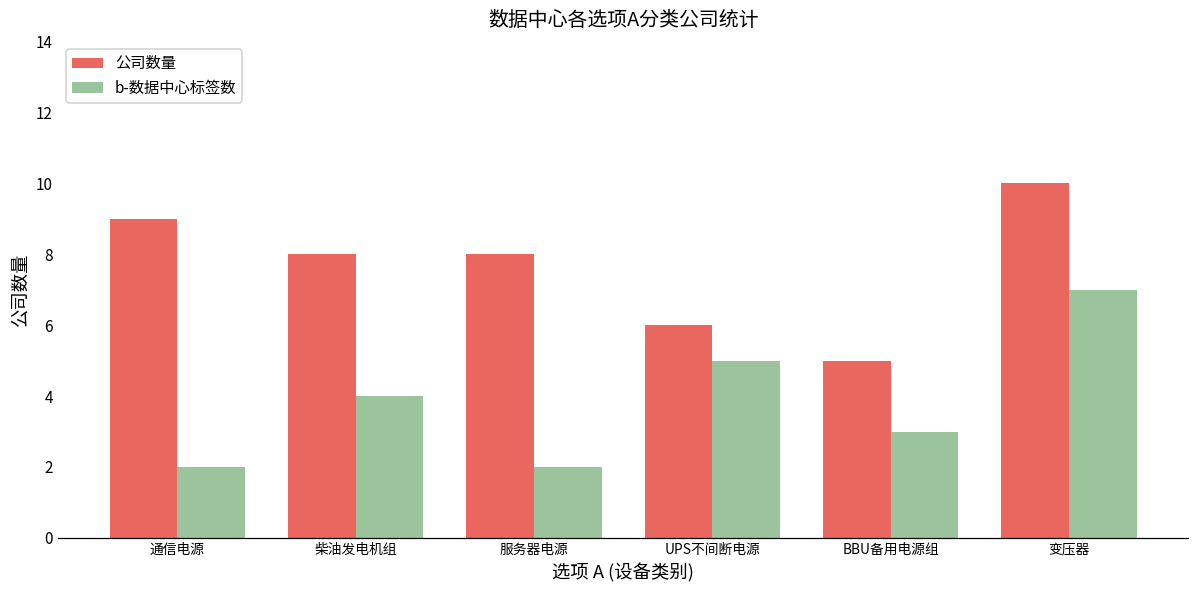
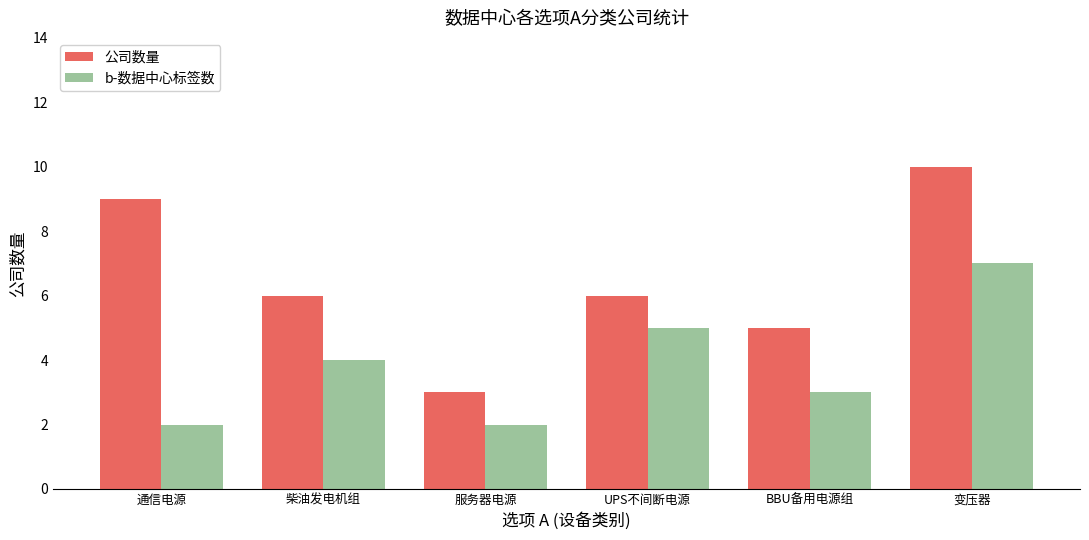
公司数量, 柴油发电机组: 8 -> 6
公司数量, 服务器电源: 8 -> 3
